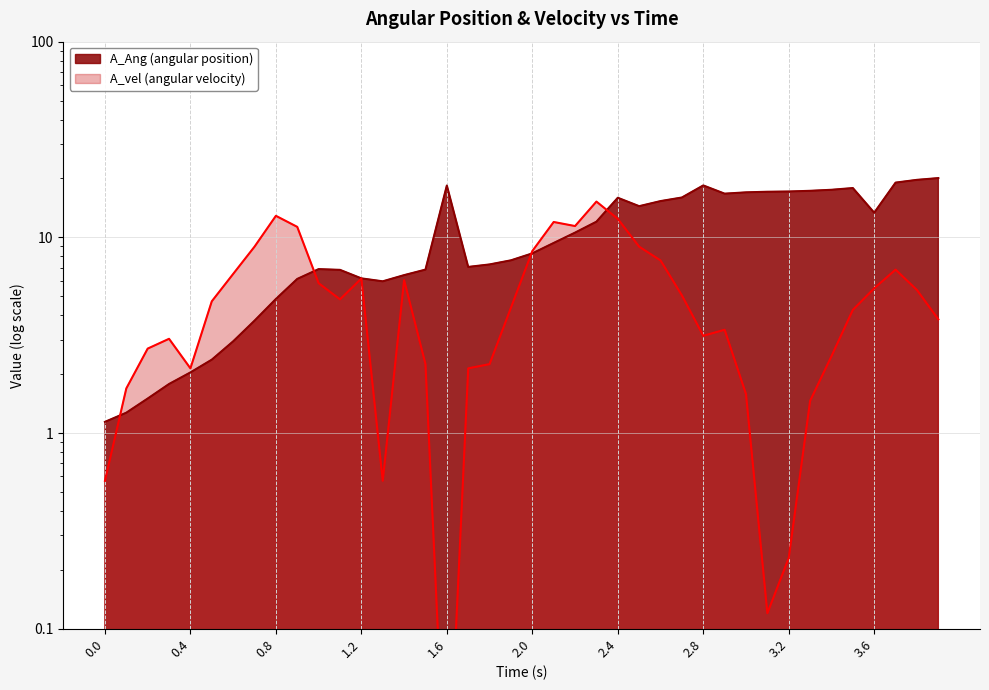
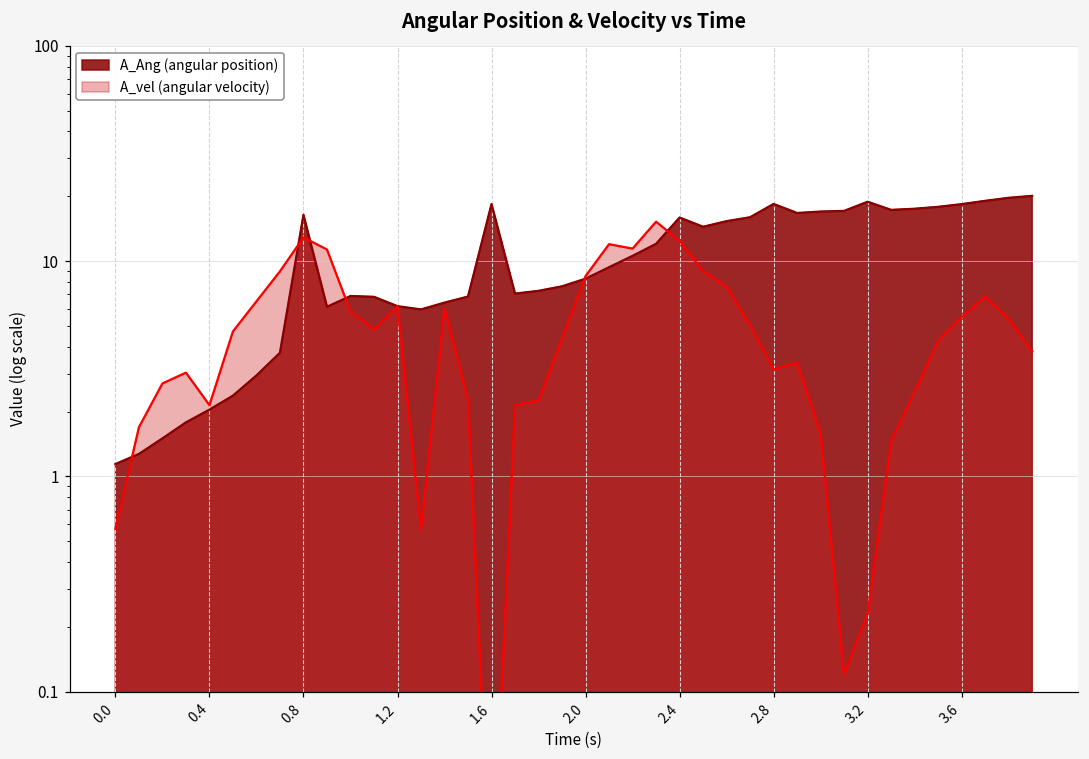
A_Ang (angular position), 0.8: 4.8 -> 16
A_Ang (angular position), 3.2: 17 -> 19
A_Ang (angular position), 3.6: 13 -> 18
